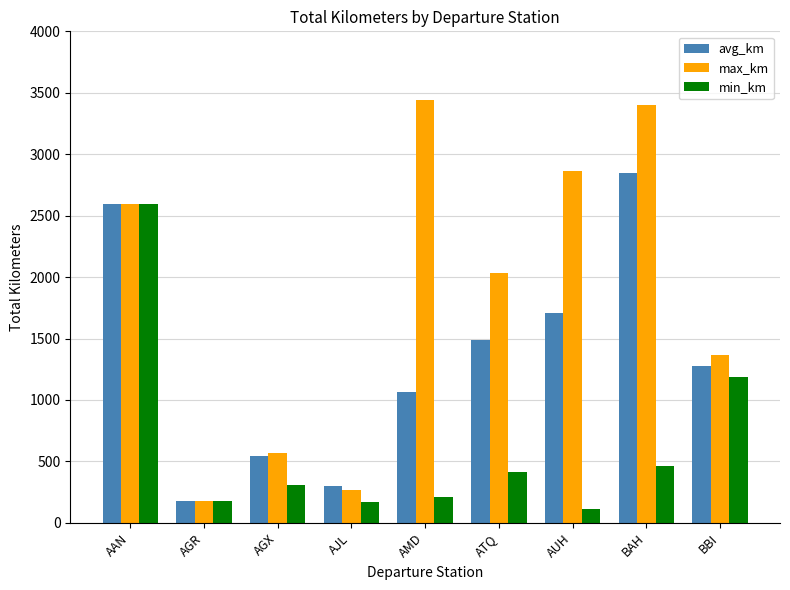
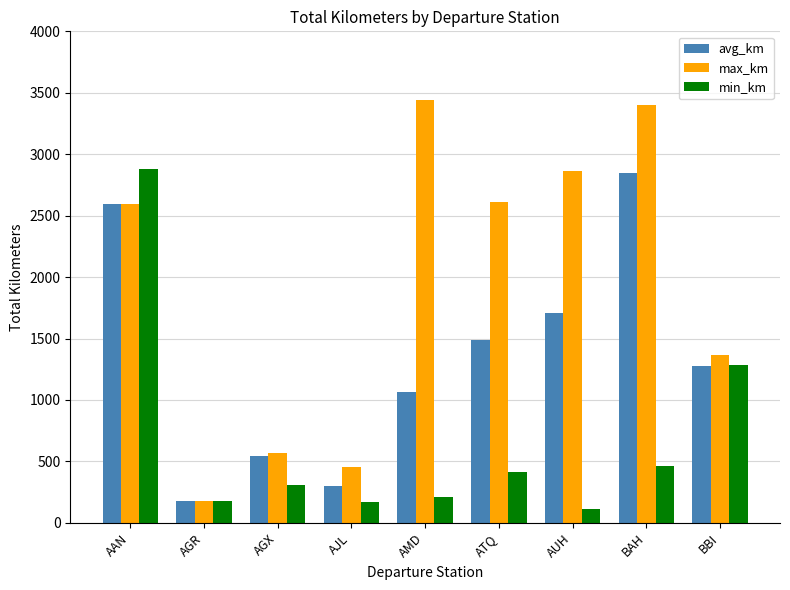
min_km, AAN: 2600 -> 2880
max_km, AJL: 270 -> 450
max_km, ATQ: 2030 -> 2610
min_km, BBI: 1190 -> 1280
